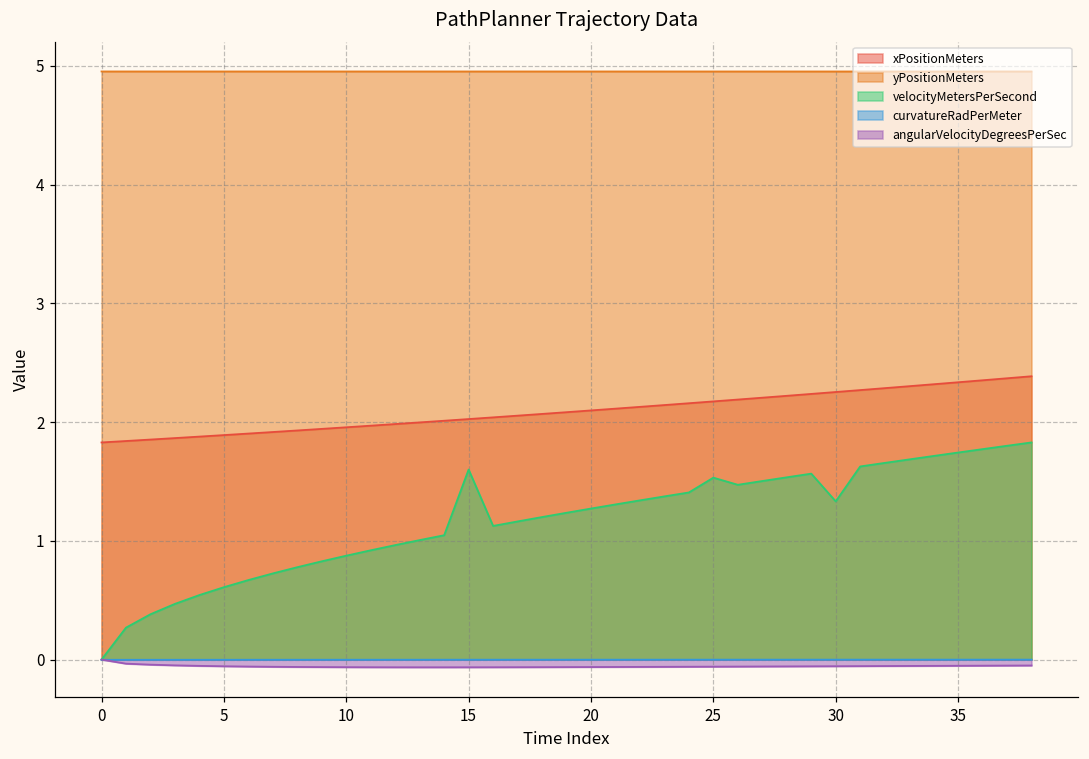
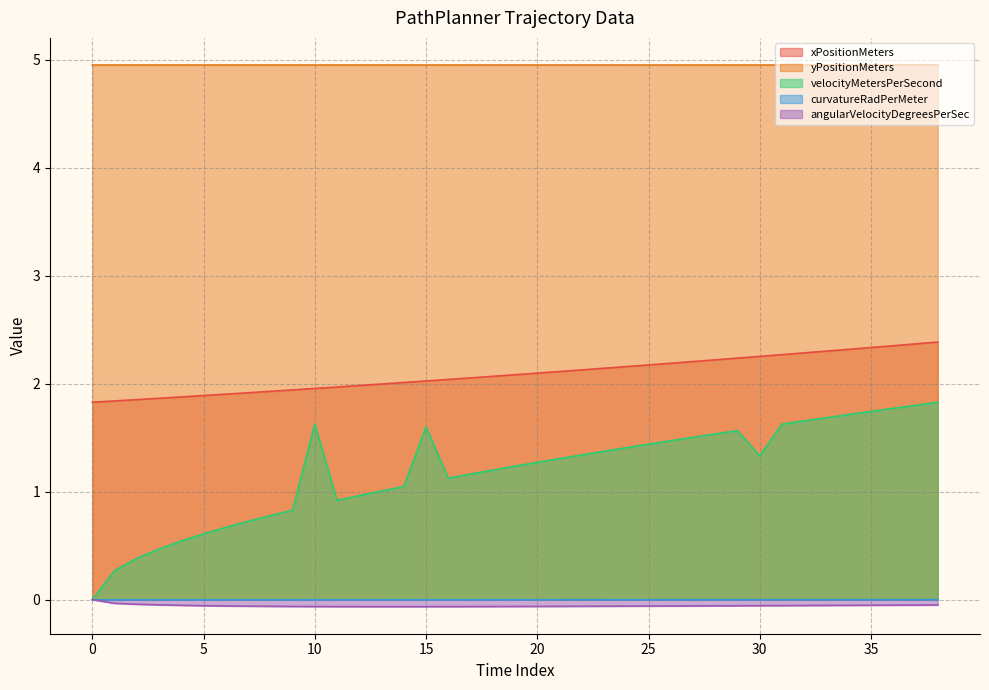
velocityMetersPerSecond, 10: 0.88 -> 1.63
velocityMetersPerSecond, 25: 1.53 -> 1.44
